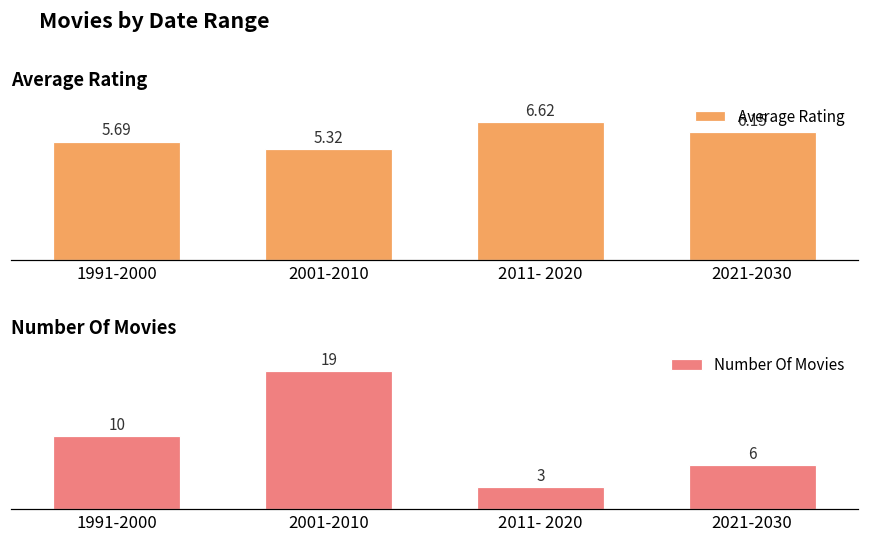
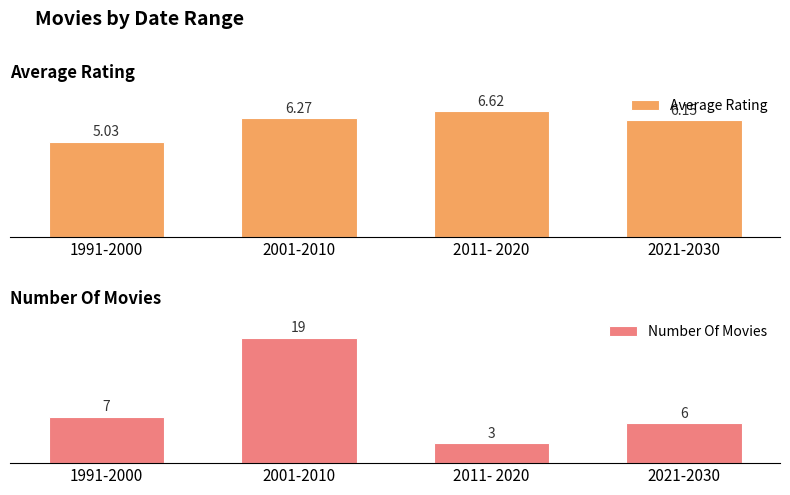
Average Rating, 1991-2000: 5.69 -> 5.03
Average Rating, 2001-2010: 5.32 -> 6.27
Number Of Movies, 1991-2000: 10 -> 7
